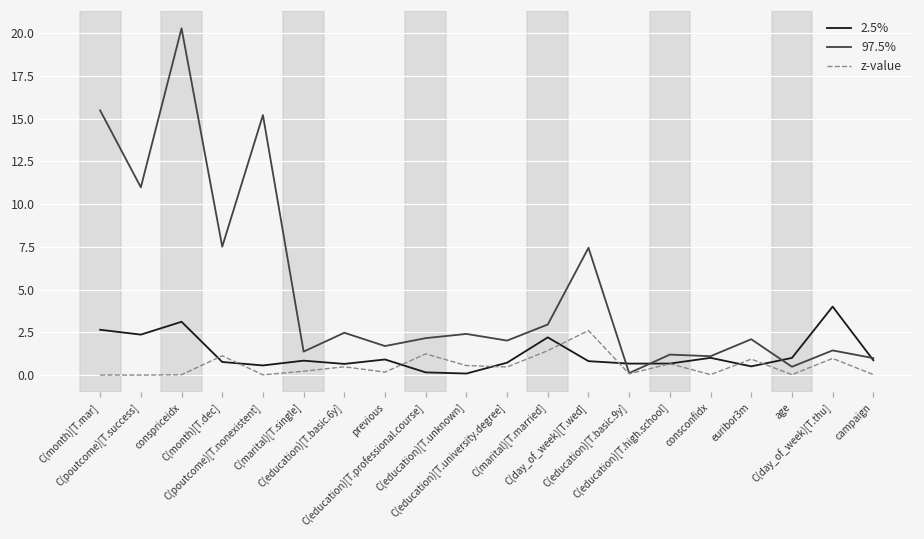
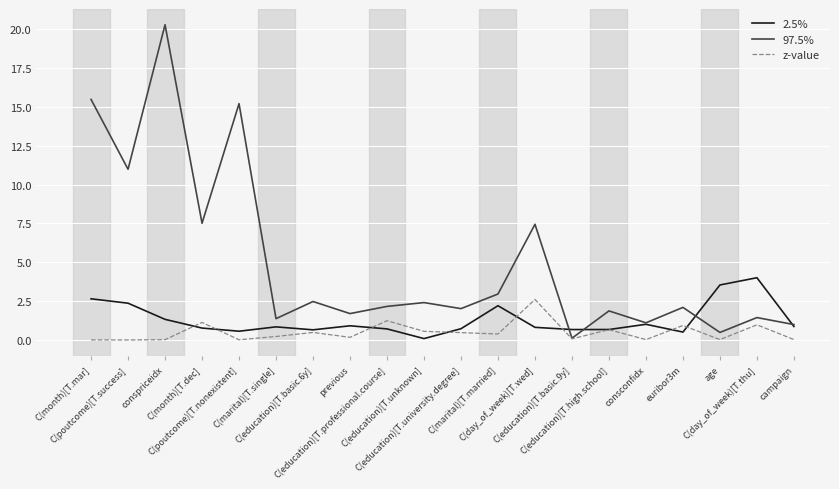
2.5%, conspriceidx: 3.1 -> 1.3
2.5%, C(education)[T.professional.course]: 0.2 -> 0.7
z-value, C(marital)[T.married]: 1.4 -> 0.4
97.5%, C(education)[T.high.school]: 1.2 -> 1.9
2.5%, age: 1.0 -> 3.5
